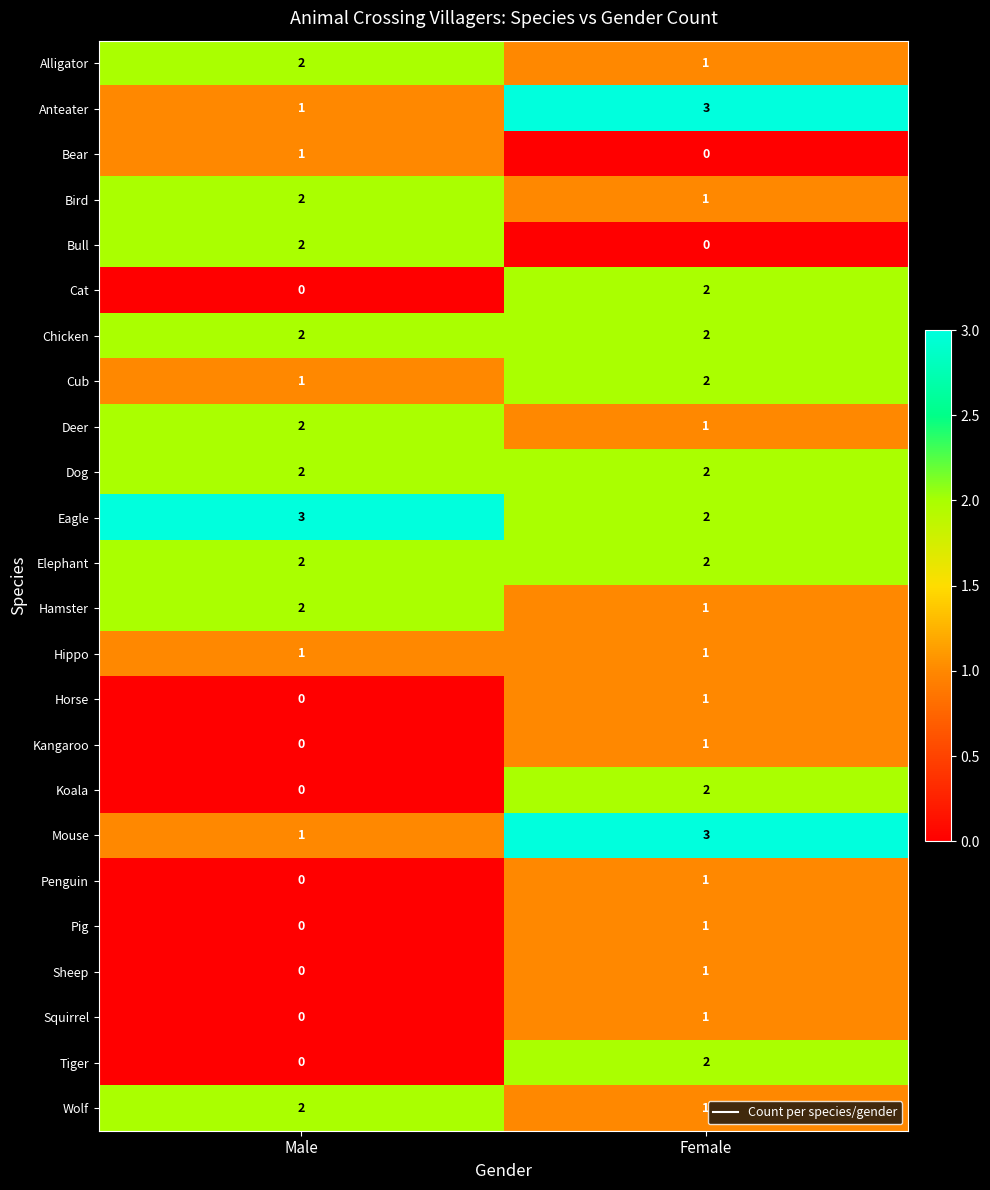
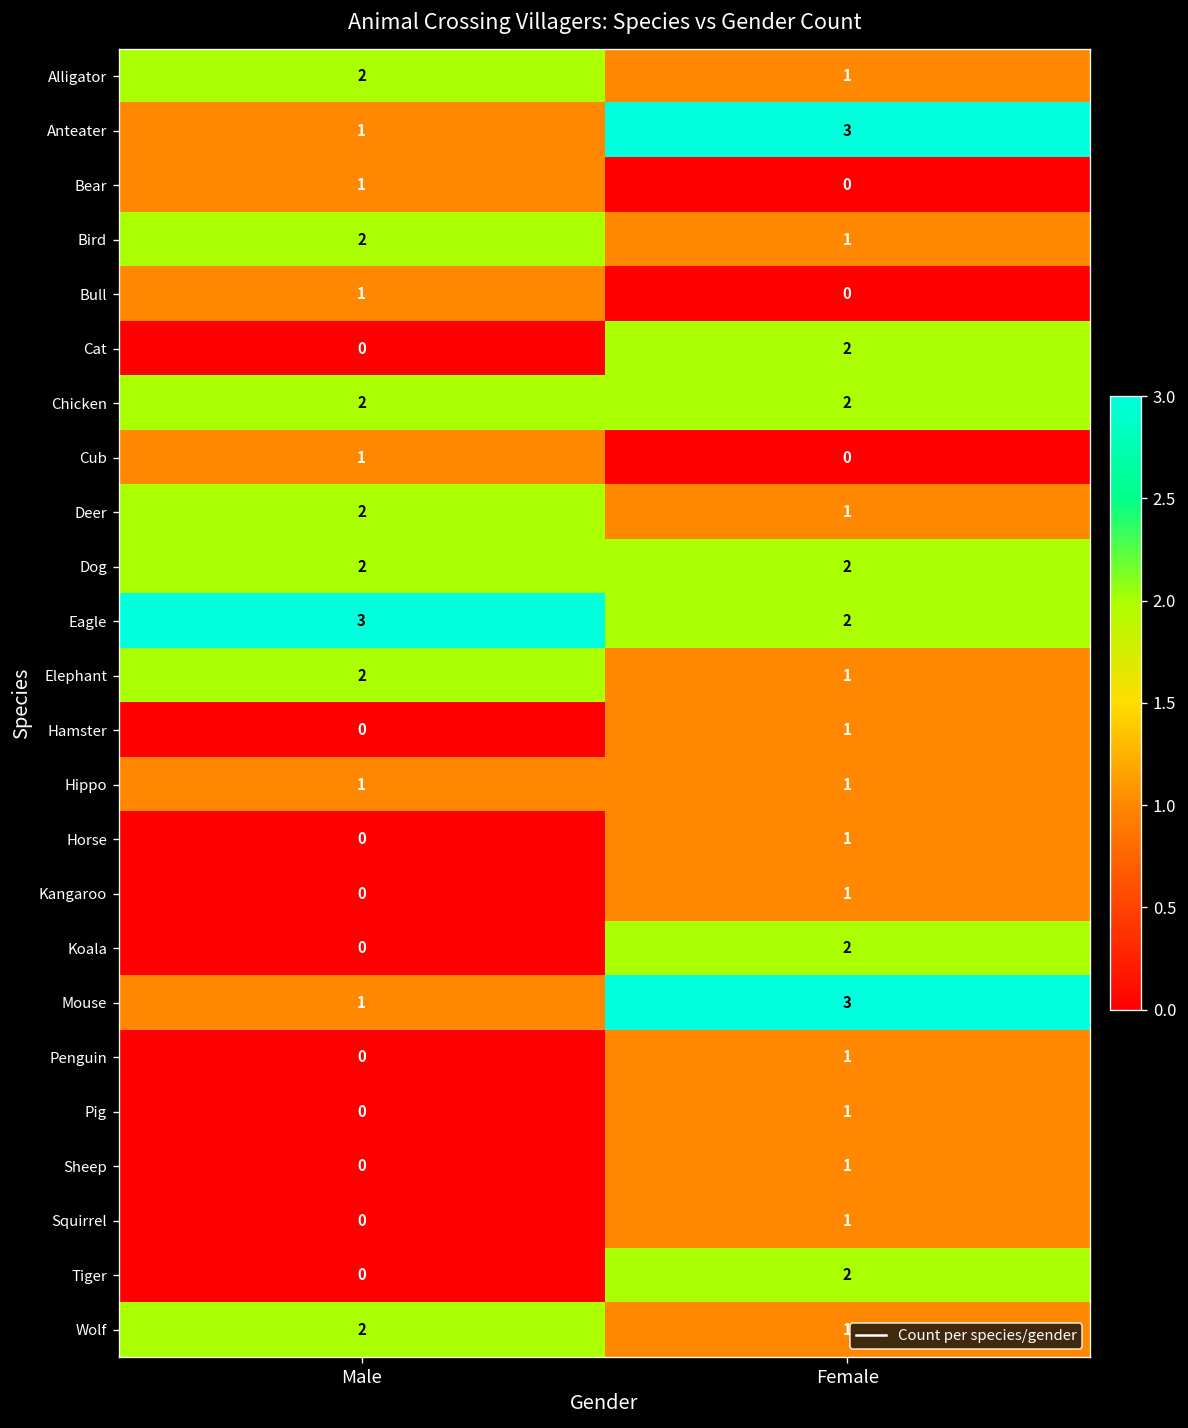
Bull, Male: 2 -> 1
Cub, Female: 2 -> 0
Elephant, Female: 2 -> 1
Hamster, Male: 2 -> 0
